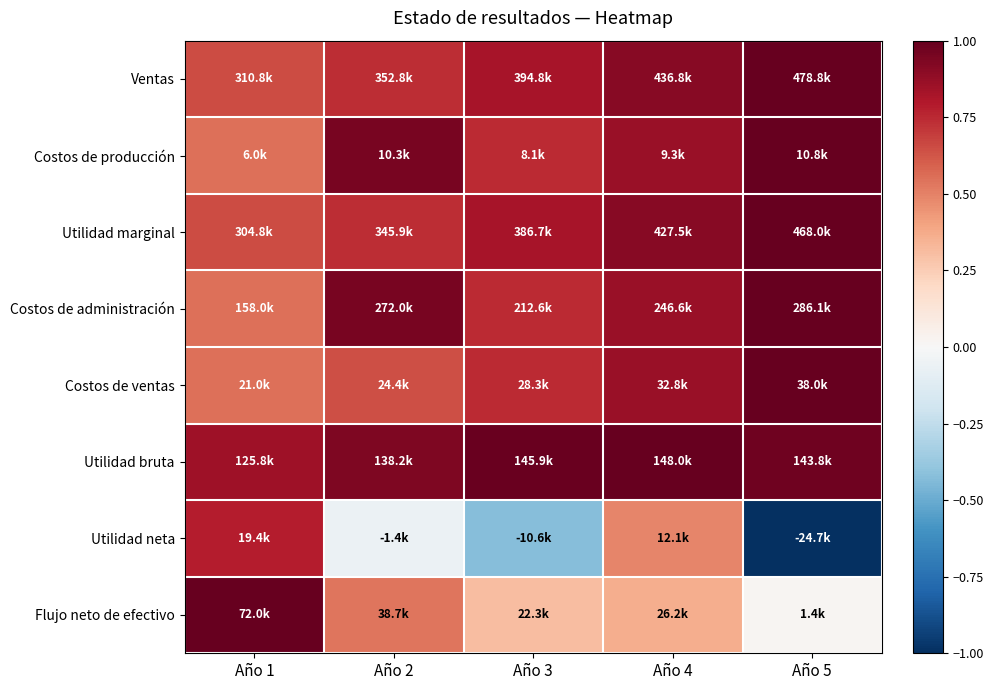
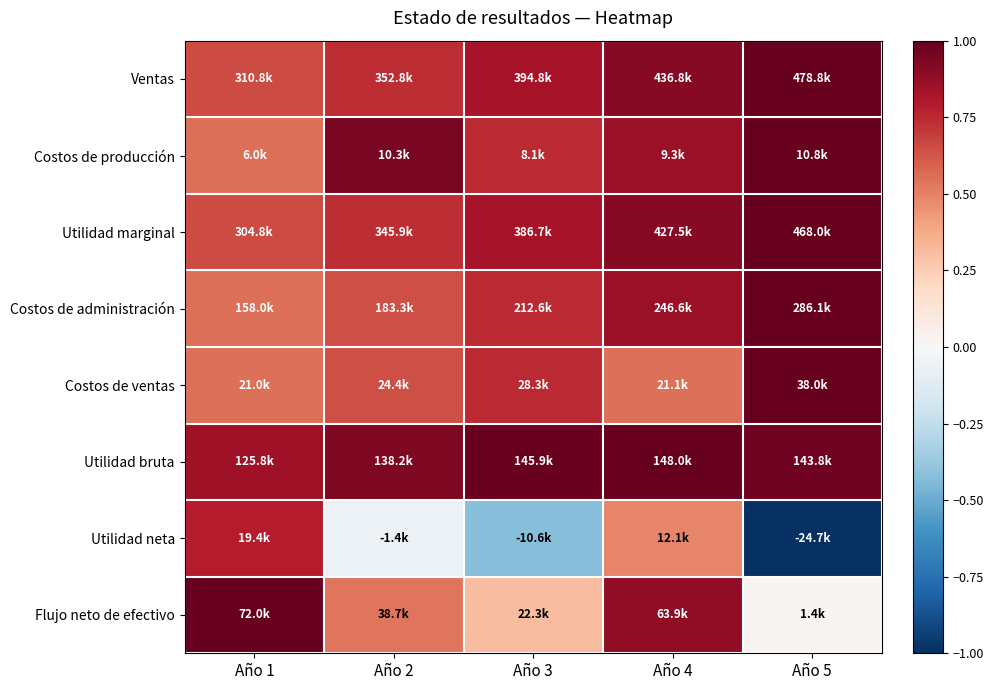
Costos de administración, Año 2: 272.0k -> 183.3k
Costos de ventas, Año 4: 32.8k -> 21.1k
Flujo neto de efectivo, Año 4: 26.2k -> 63.9k
